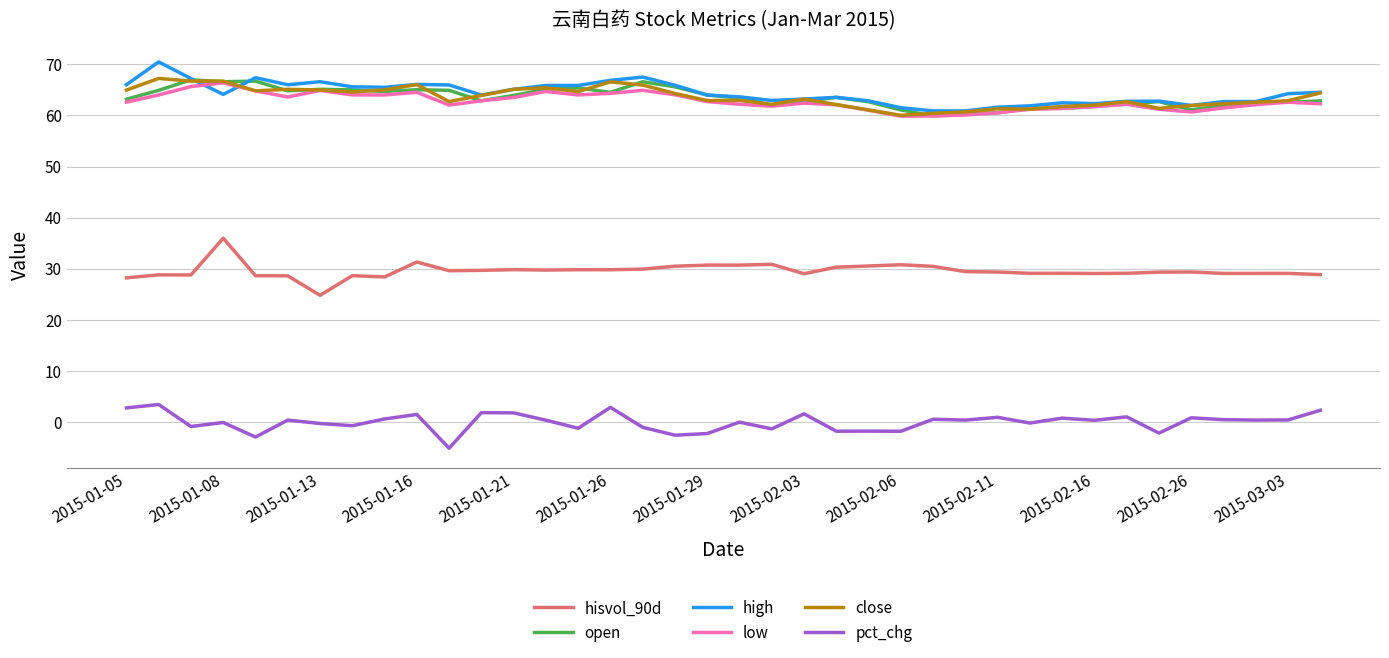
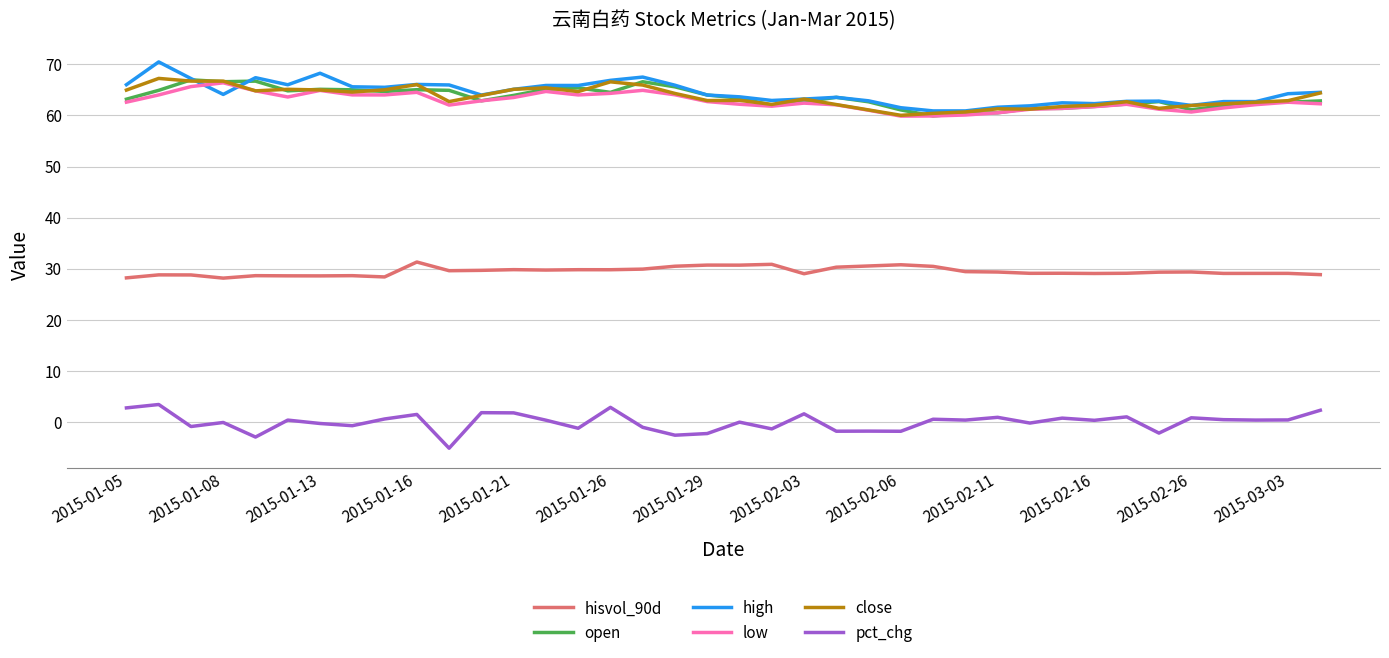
hisvol_90d, 2015-01-08: 36 -> 28
hisvol_90d, 2015-01-13: 25 -> 29
high, 2015-01-13: 67 -> 68
